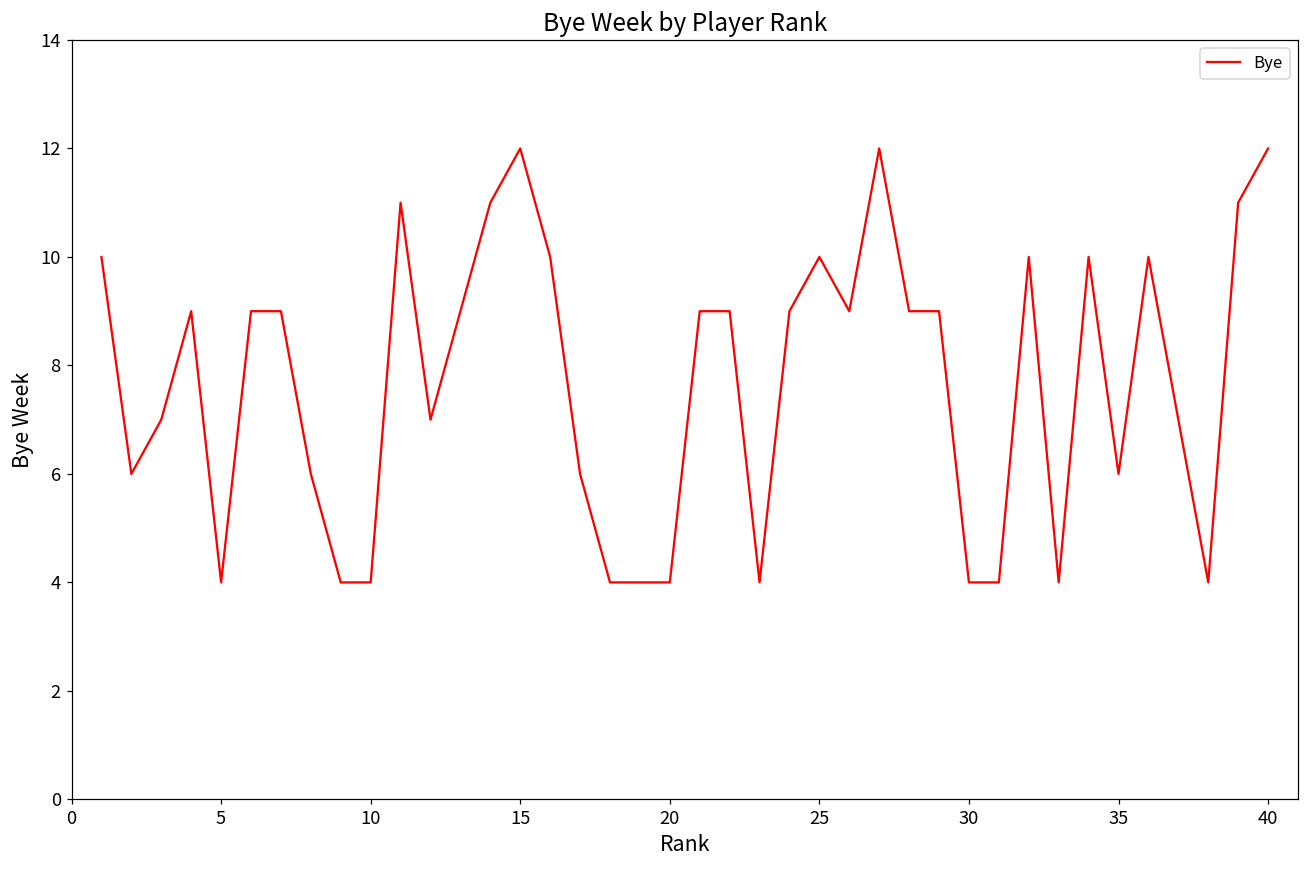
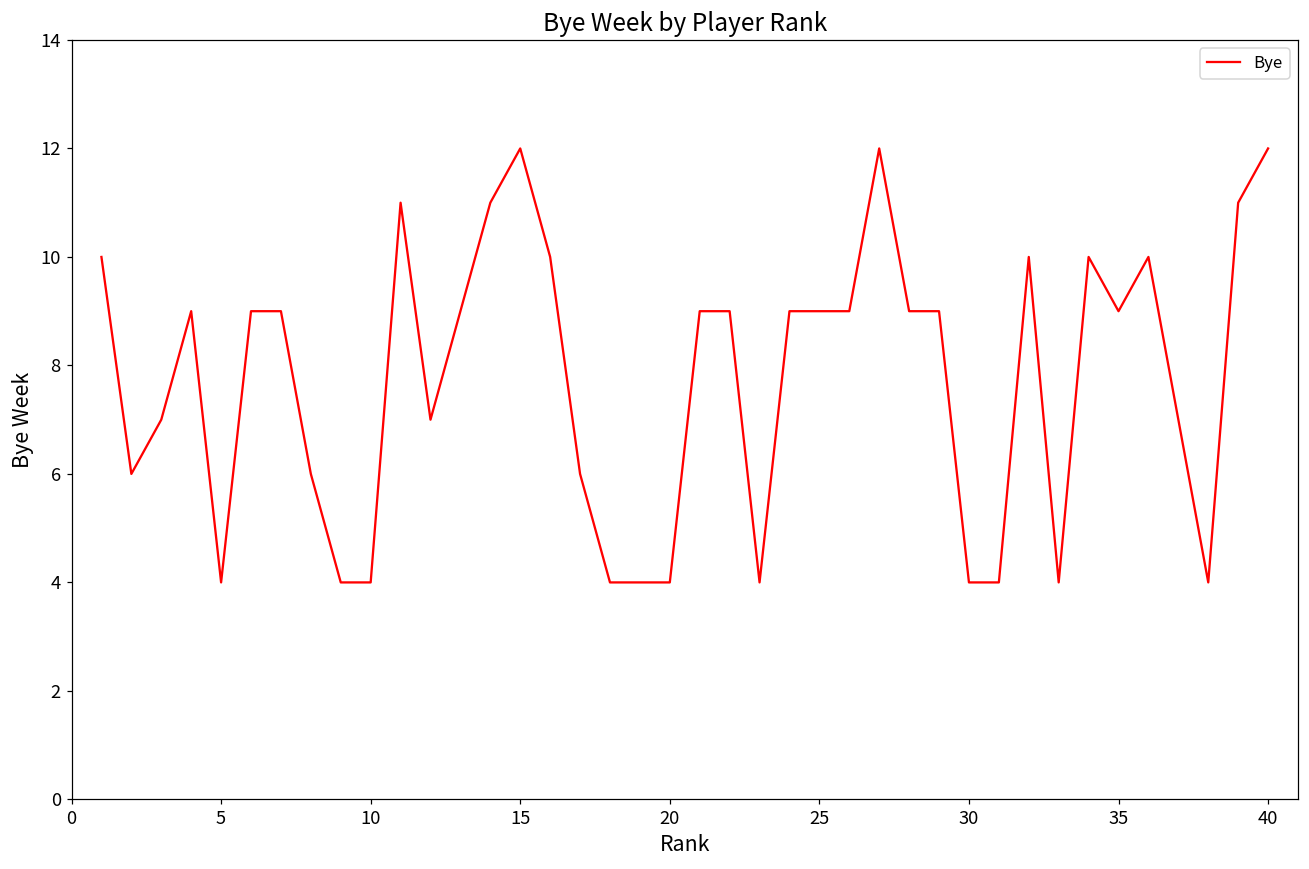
25: 10 -> 9
35: 6 -> 9
